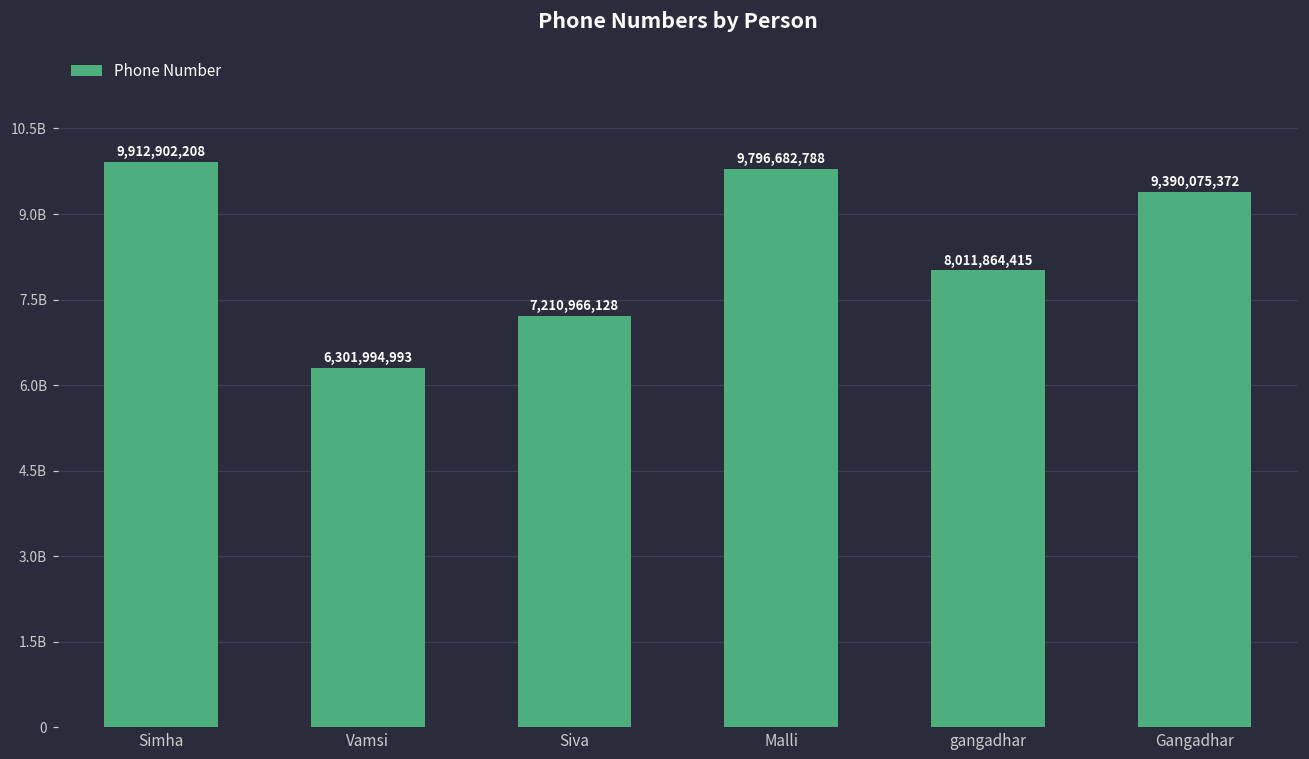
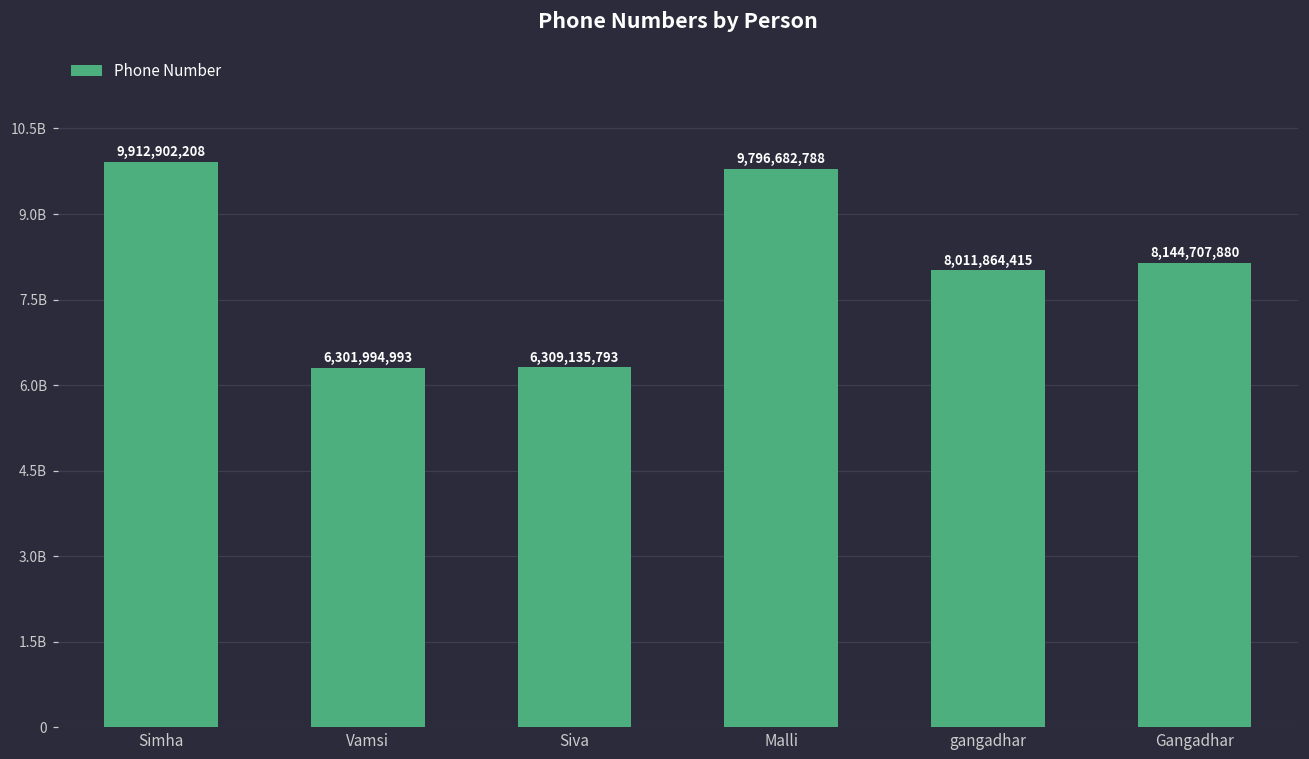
Siva: 7,210,966,128 -> 6,309,135,793
Gangadhar: 9,390,075,372 -> 8,144,707,880
